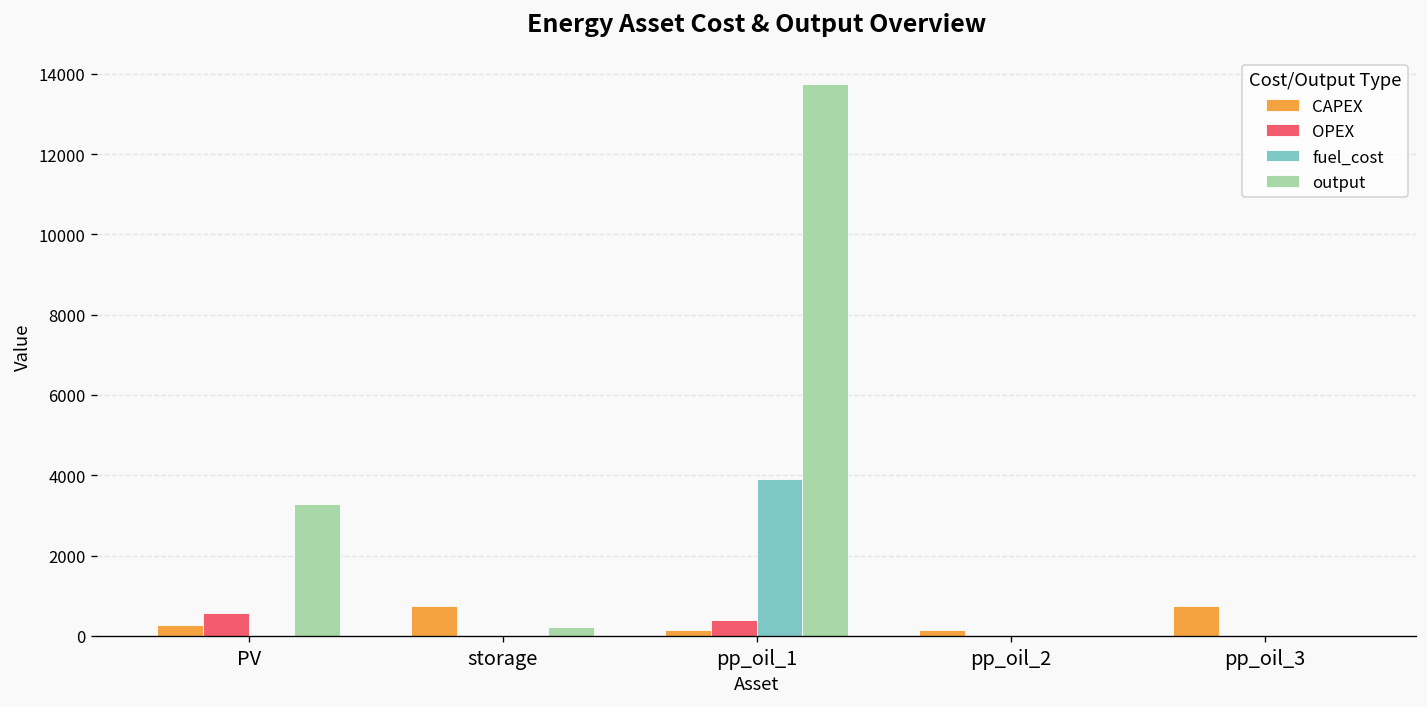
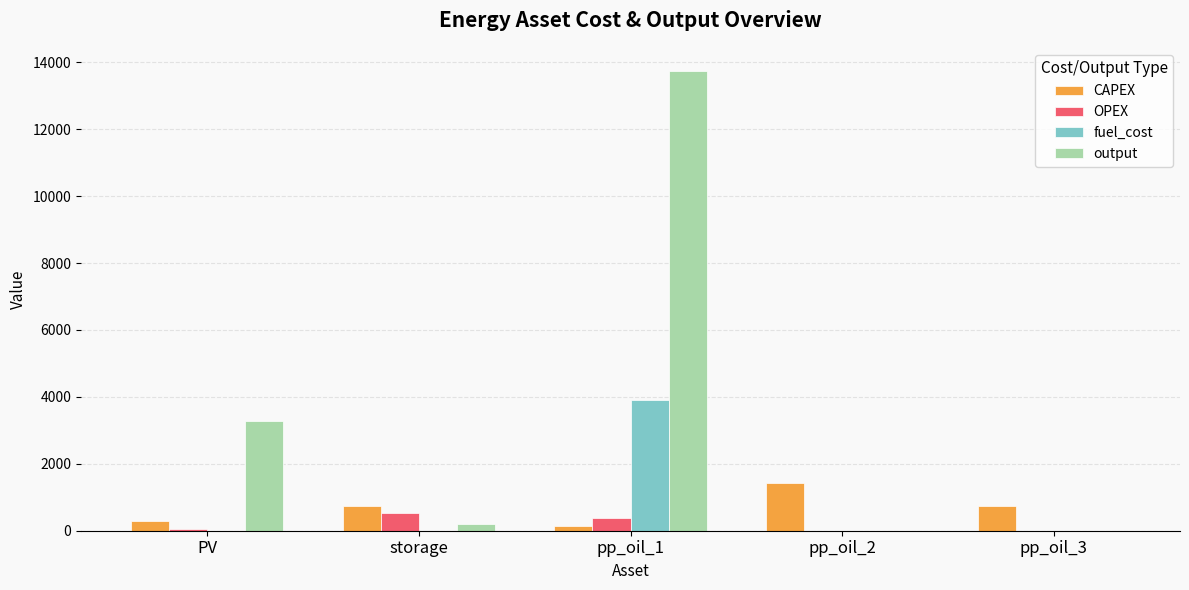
OPEX, PV: 600 -> 100
OPEX, storage: 0 -> 500
CAPEX, pp_oil_2: 100 -> 1400
